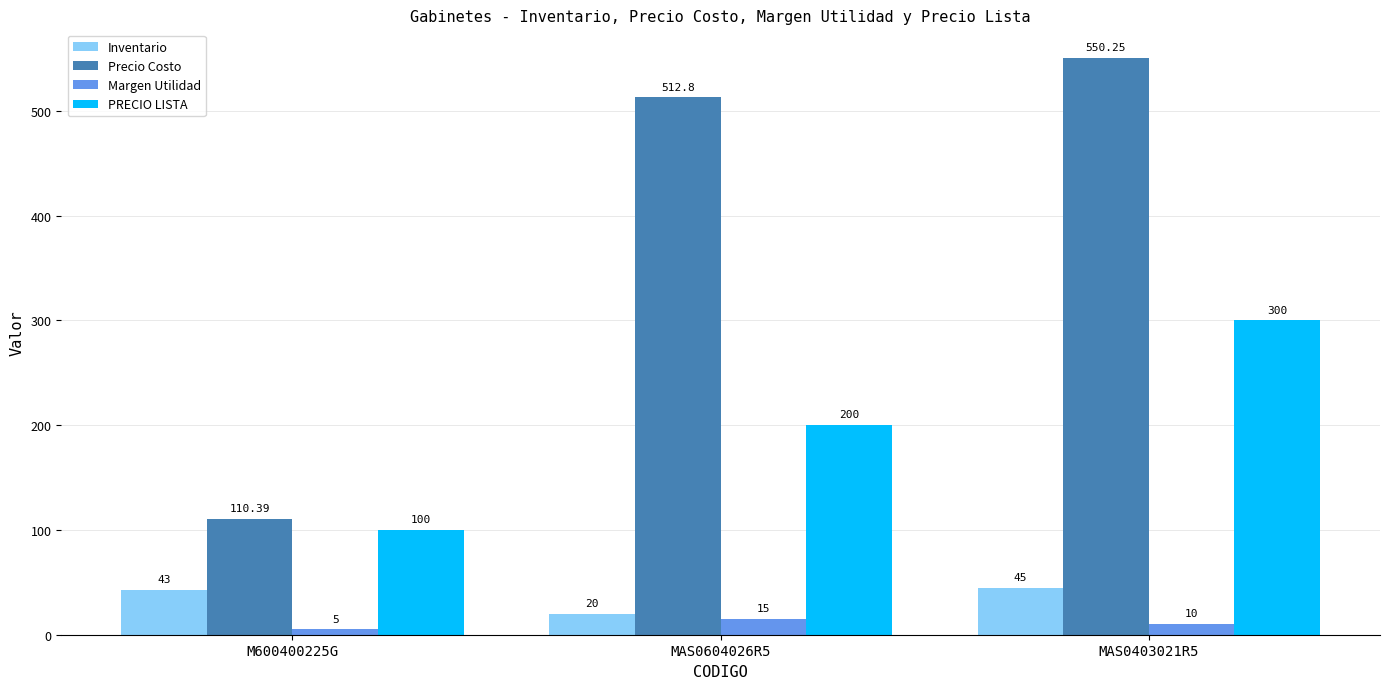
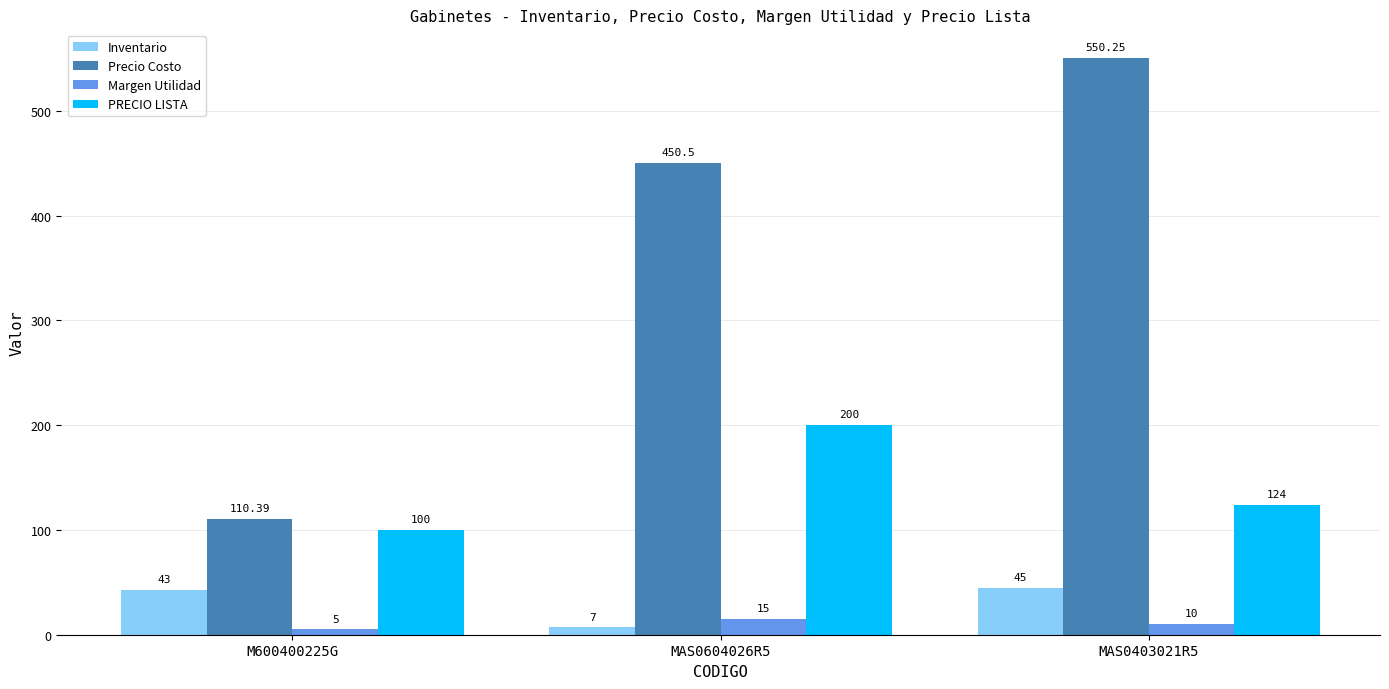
Inventario, MAS0604026R5: 20 -> 7
Precio Costo, MAS0604026R5: 512.8 -> 450.5
PRECIO LISTA, MAS0403021R5: 300 -> 124
